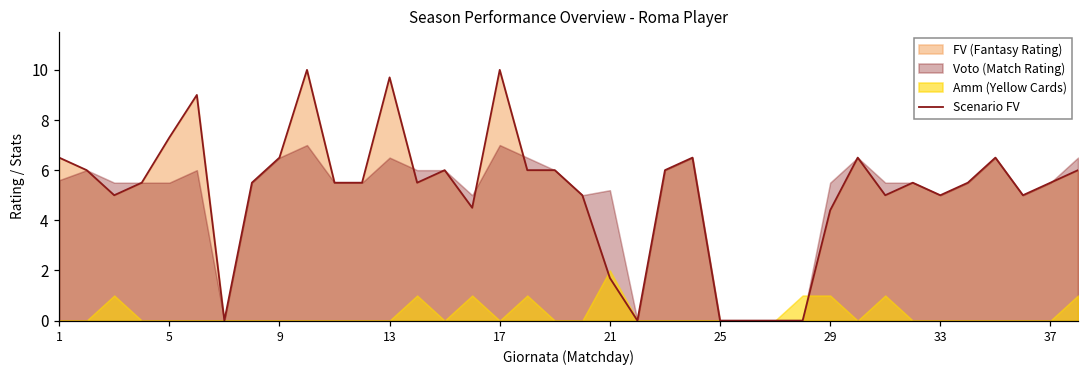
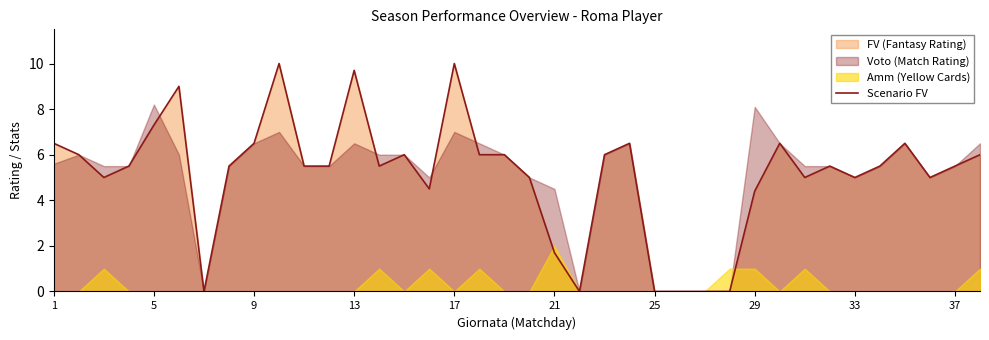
Voto (Match Rating), 5: 5.5 -> 8.2
Voto (Match Rating), 21: 5.2 -> 4.5
Voto (Match Rating), 29: 5.5 -> 8.1
